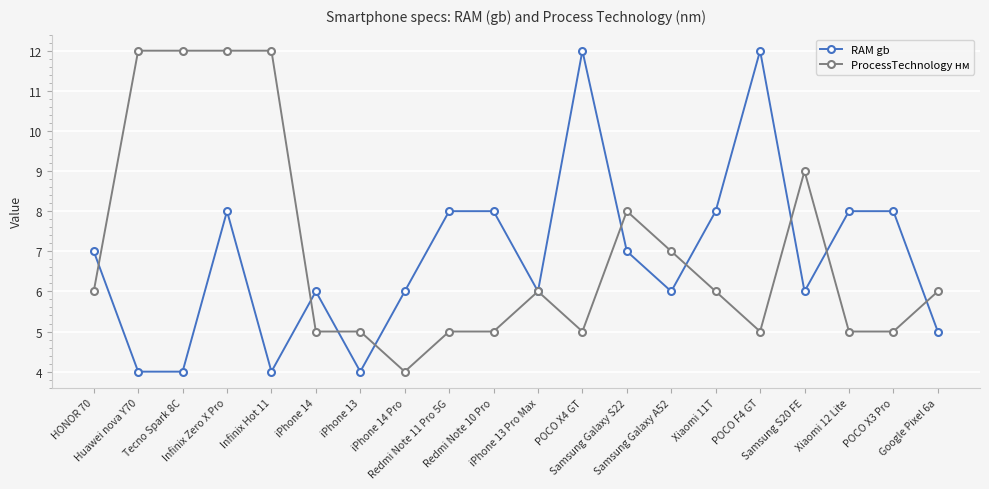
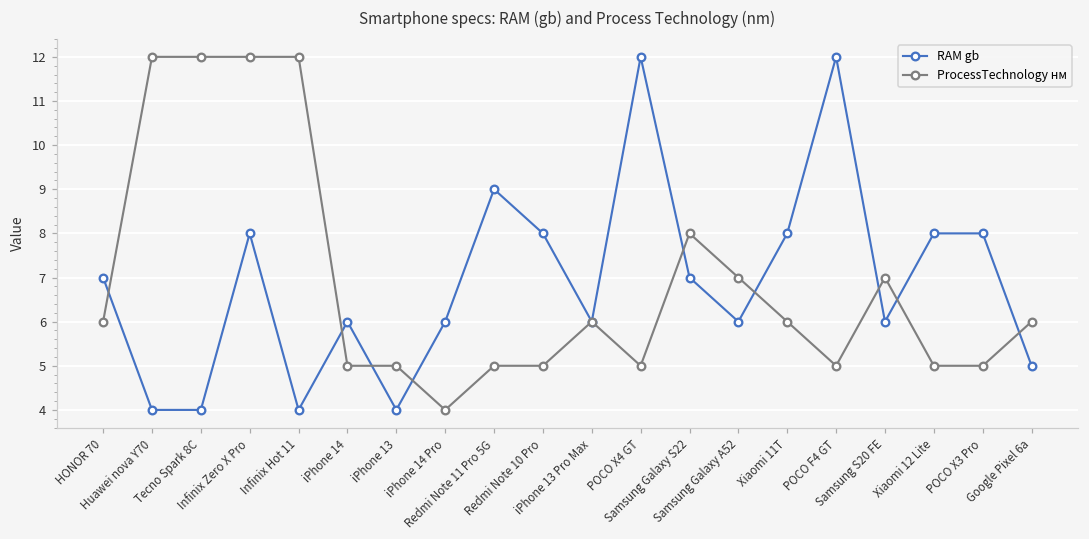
RAM gb, Redmi Note 11 Pro 5G: 8 -> 9
ProcessTechnology нм, Samsung S20 FE: 9 -> 7
